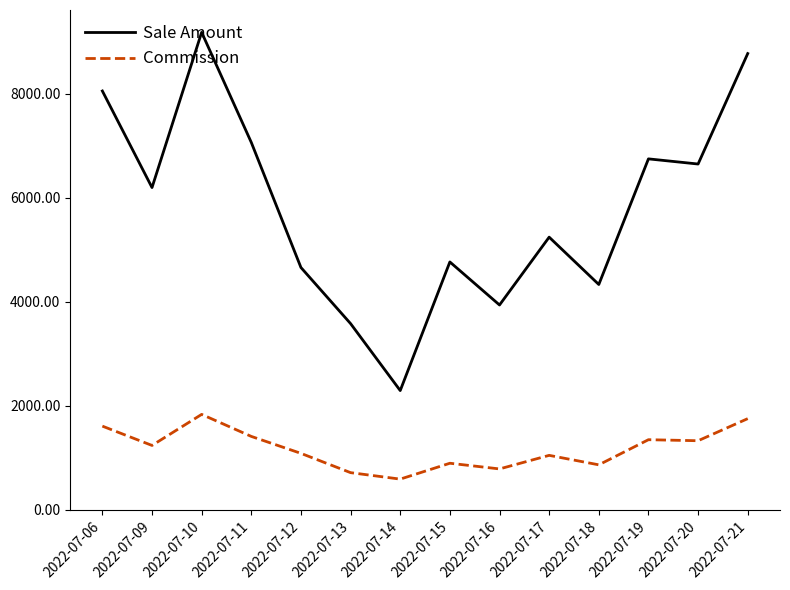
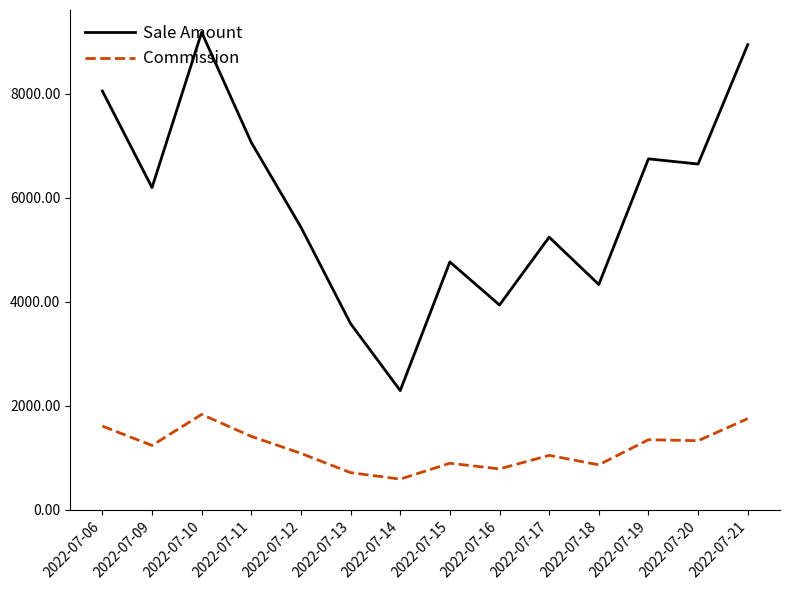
Sale Amount, 2022-07-12: 4700 -> 5400
Sale Amount, 2022-07-21: 8800 -> 8900
